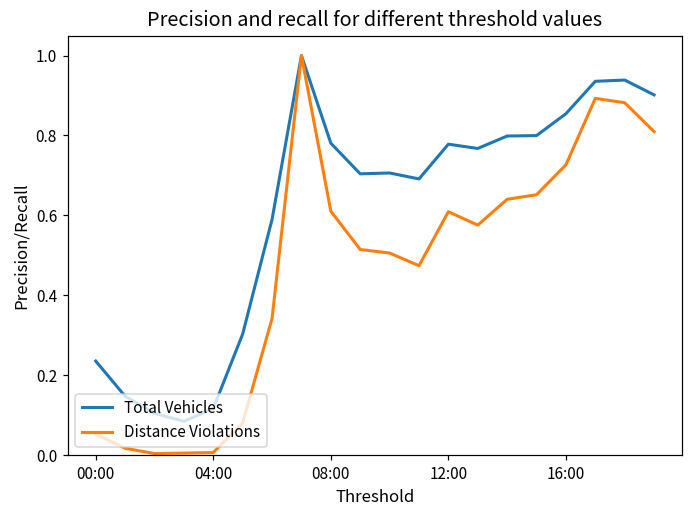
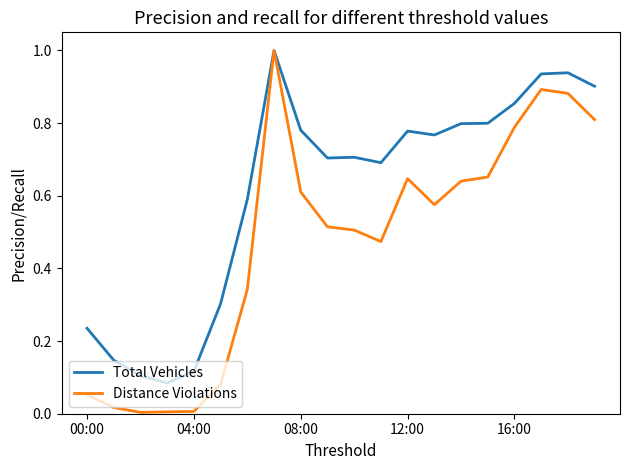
Distance Violations, 12:00: 0.61 -> 0.65
Distance Violations, 16:00: 0.73 -> 0.79
